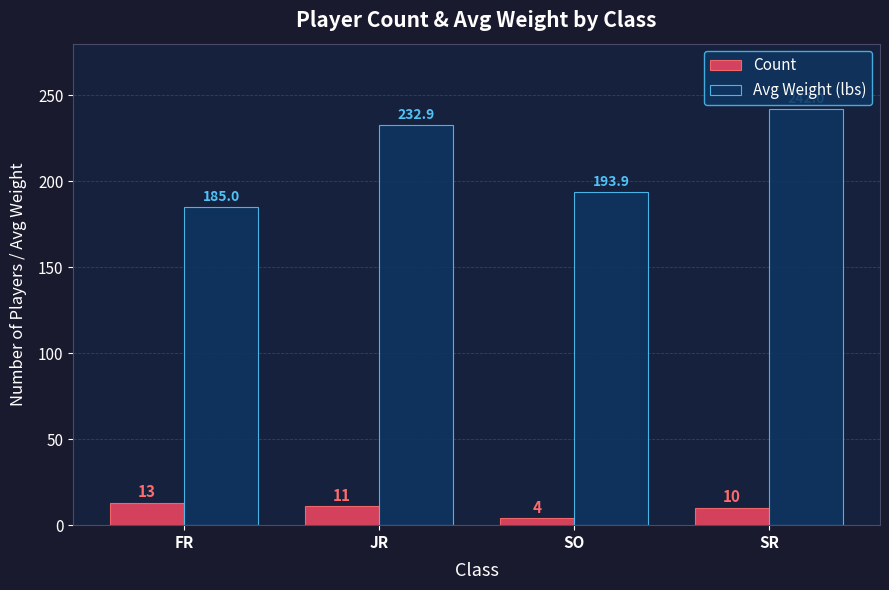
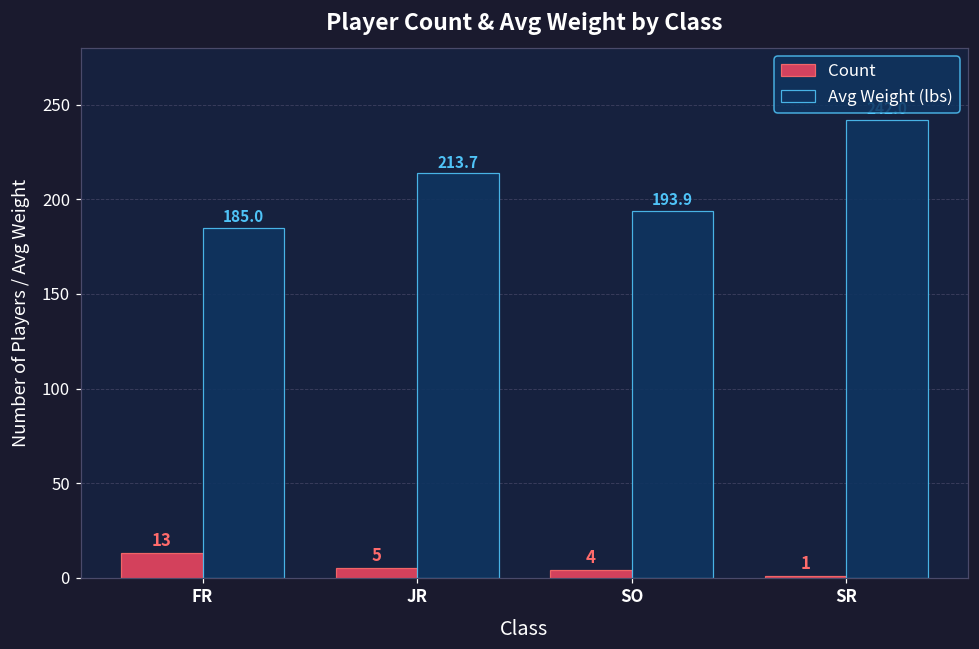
Count, JR: 11 -> 5
Avg Weight (lbs), JR: 232.9 -> 213.7
Count, SR: 10 -> 1
